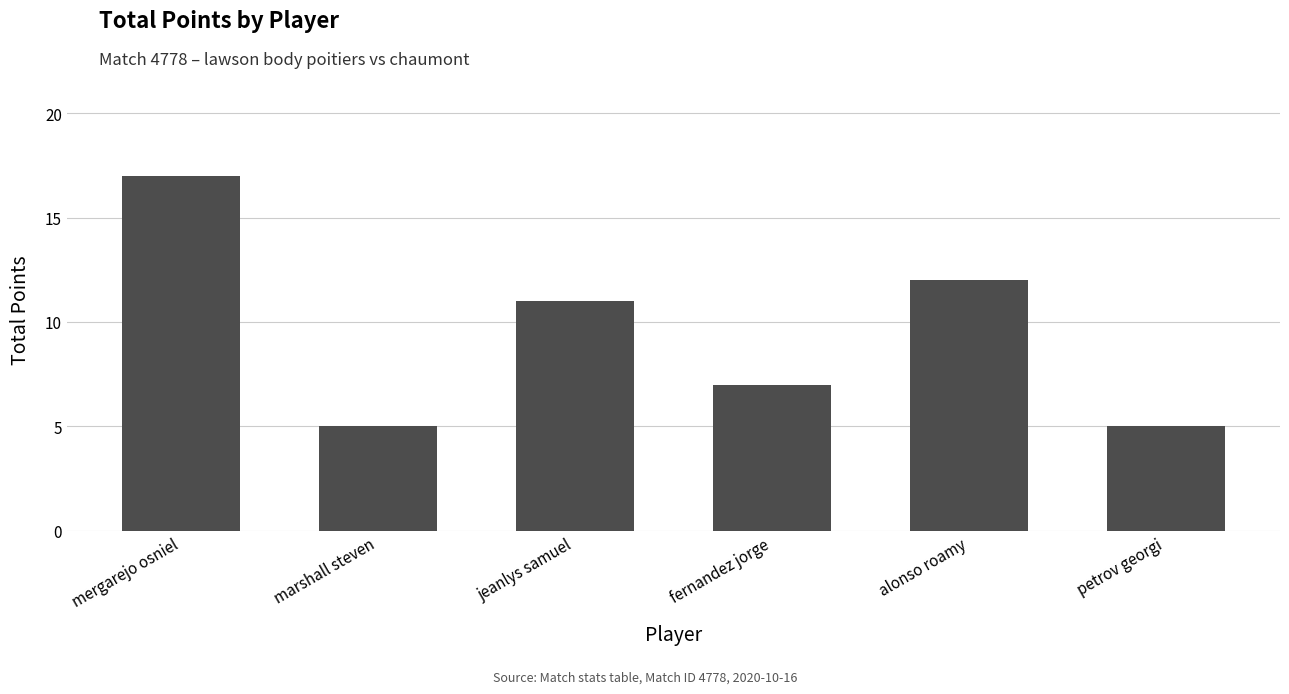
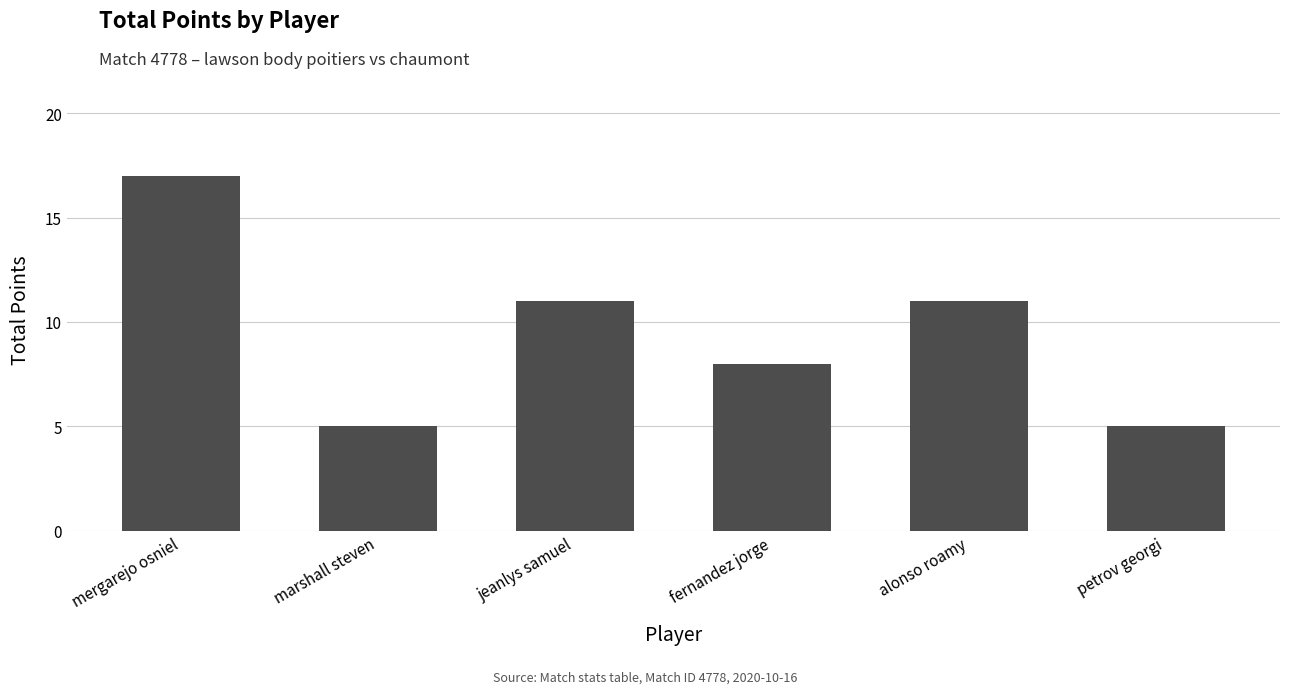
fernandez jorge: 7 -> 8
alonso roamy: 12 -> 11
